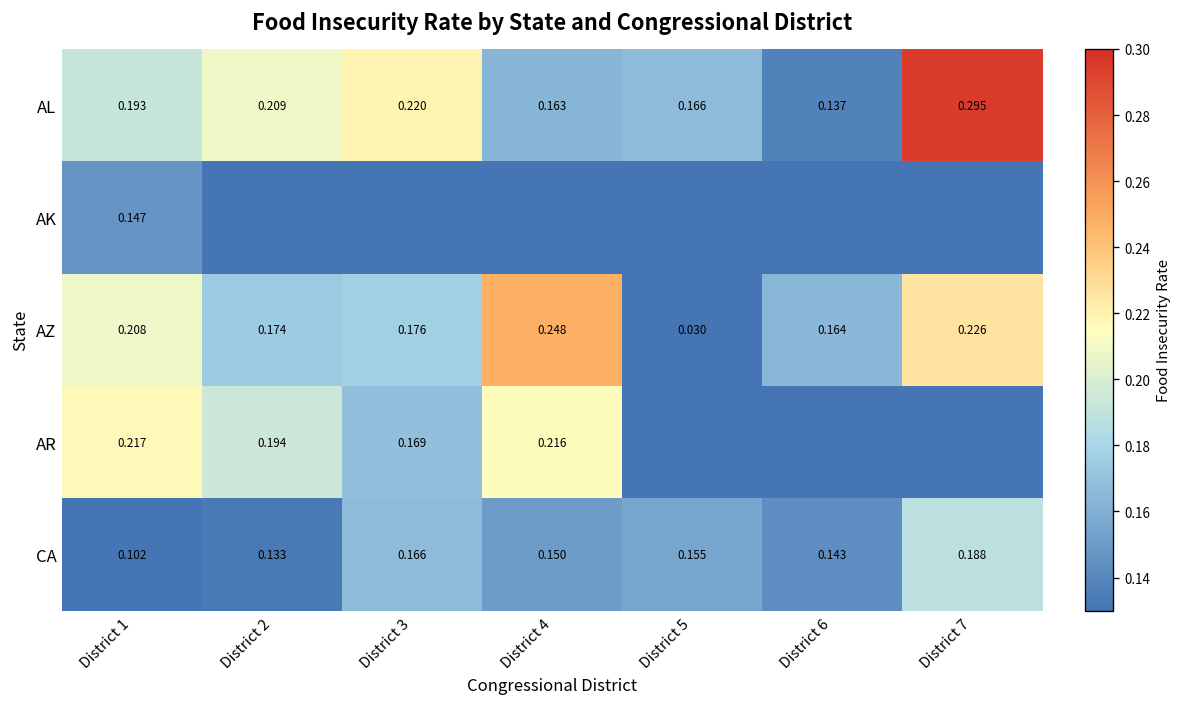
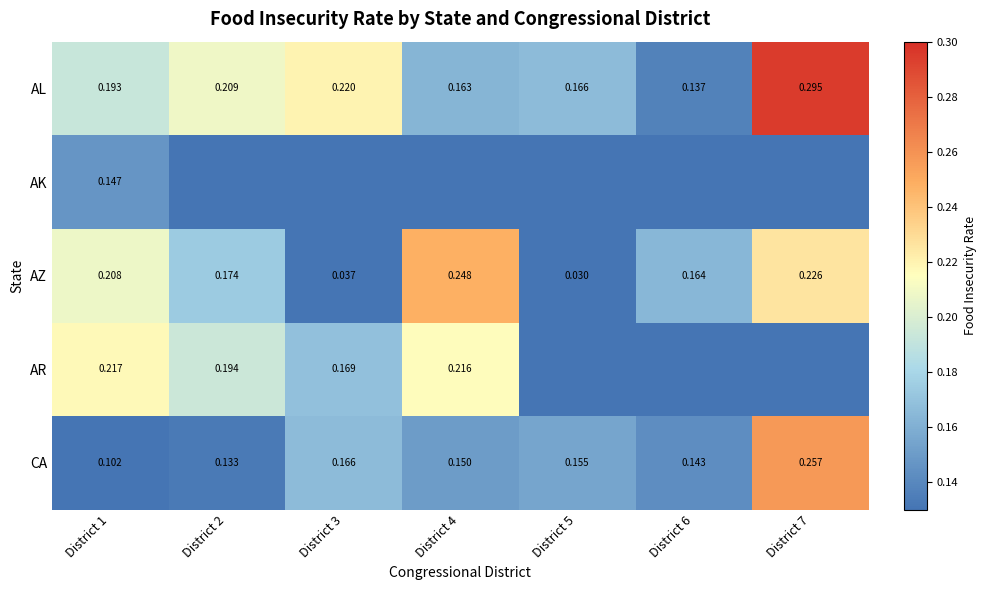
AZ, District 3: 0.176 -> 0.037
CA, District 7: 0.188 -> 0.257
